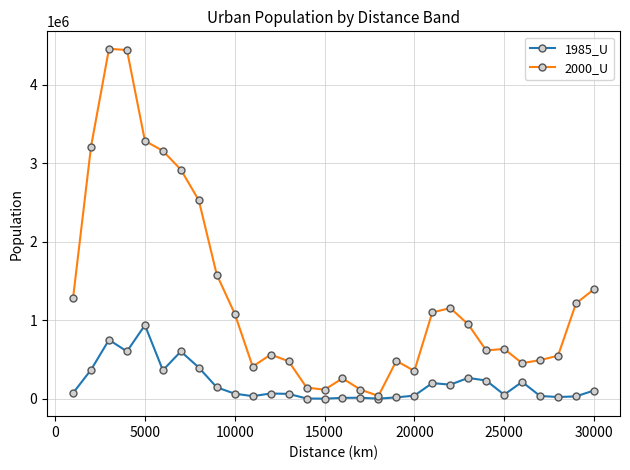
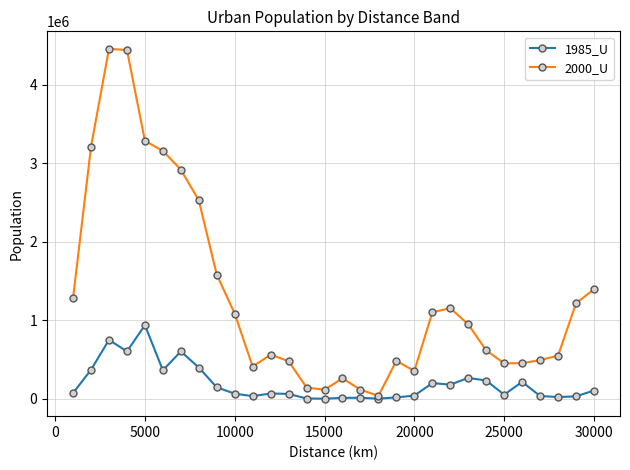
2000_U, 25000: 600000 -> 500000
